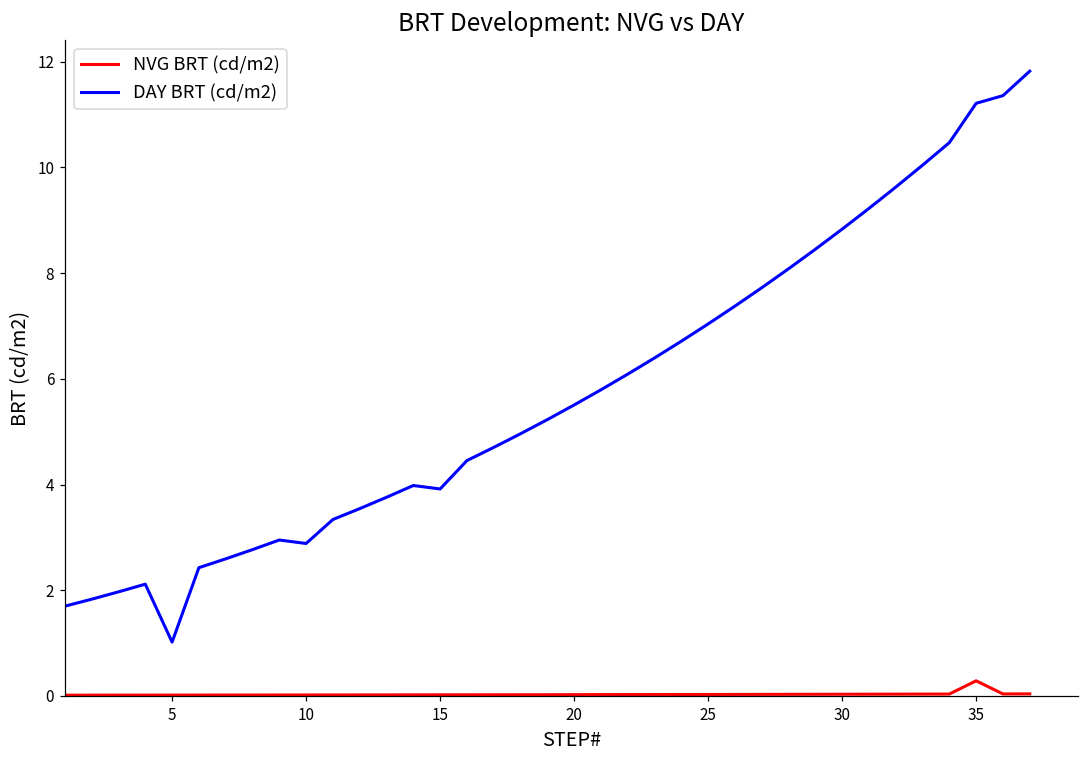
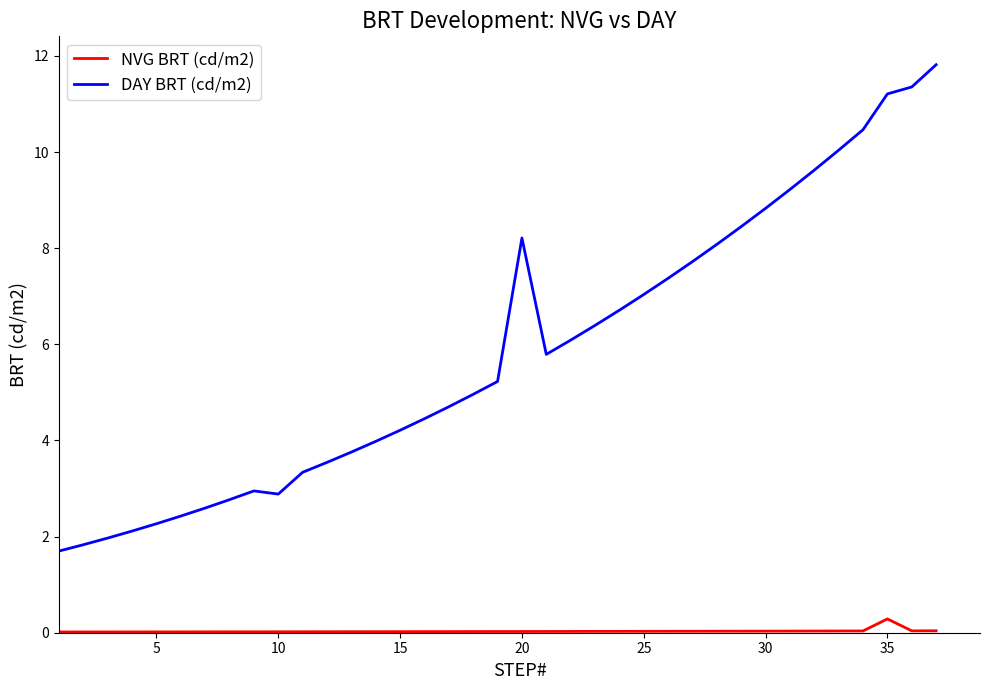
DAY BRT (cd/m2), 5: 1.0 -> 2.3
DAY BRT (cd/m2), 15: 3.9 -> 4.2
DAY BRT (cd/m2), 20: 5.5 -> 8.2
